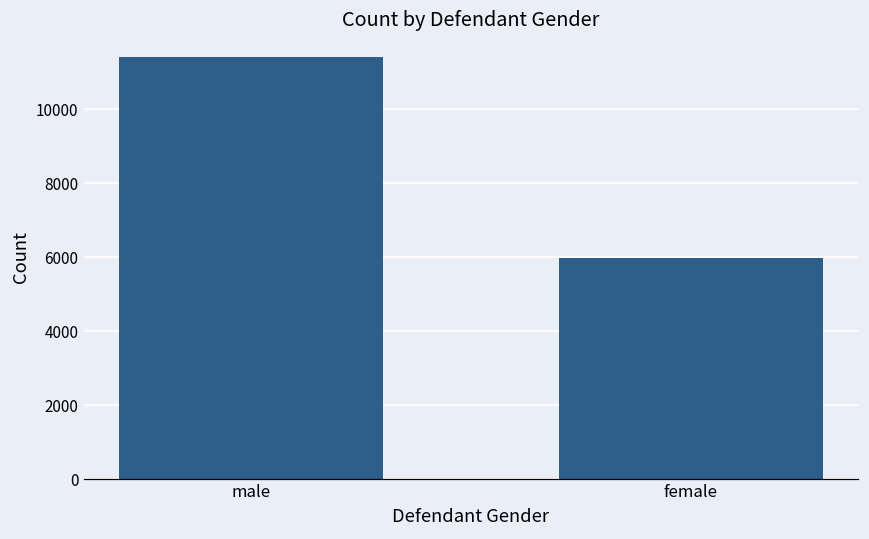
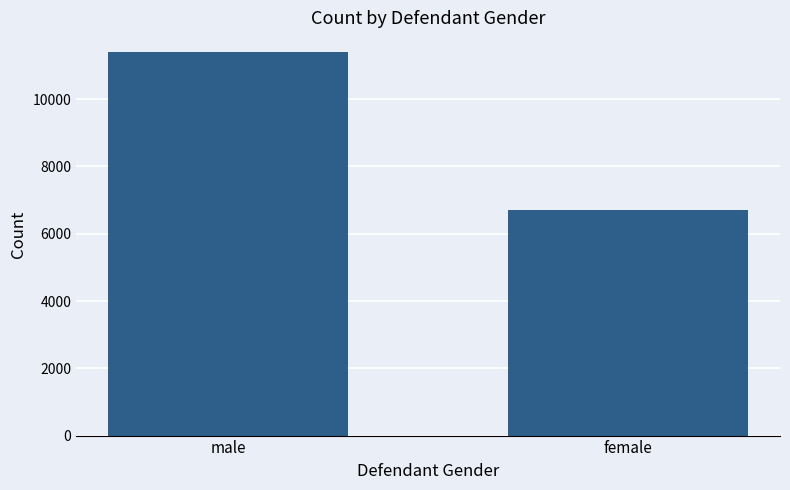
female: 6000 -> 6700
